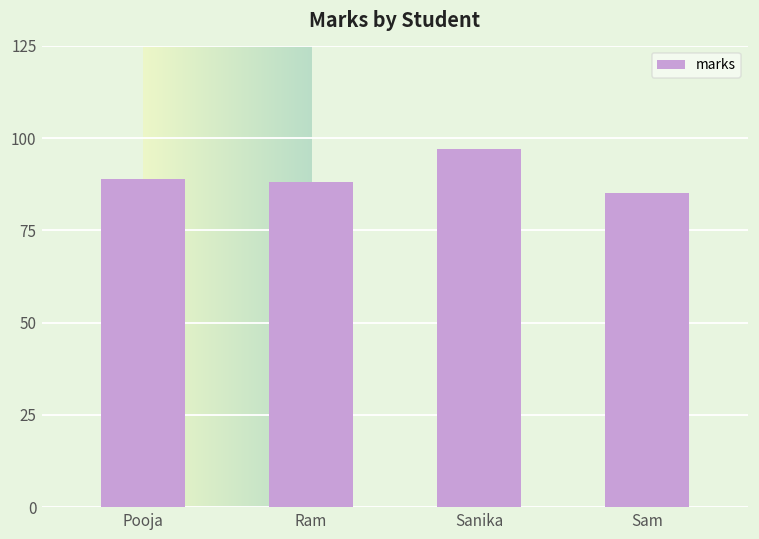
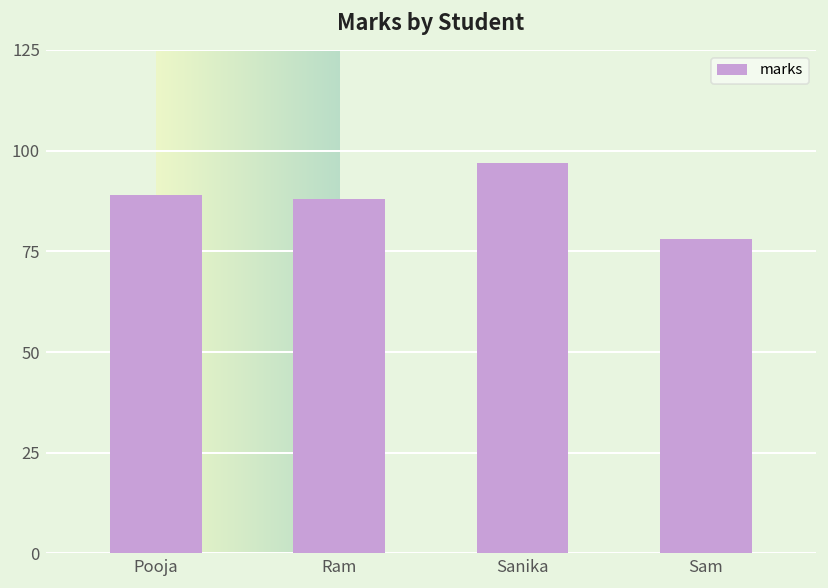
Sam: 85 -> 78
